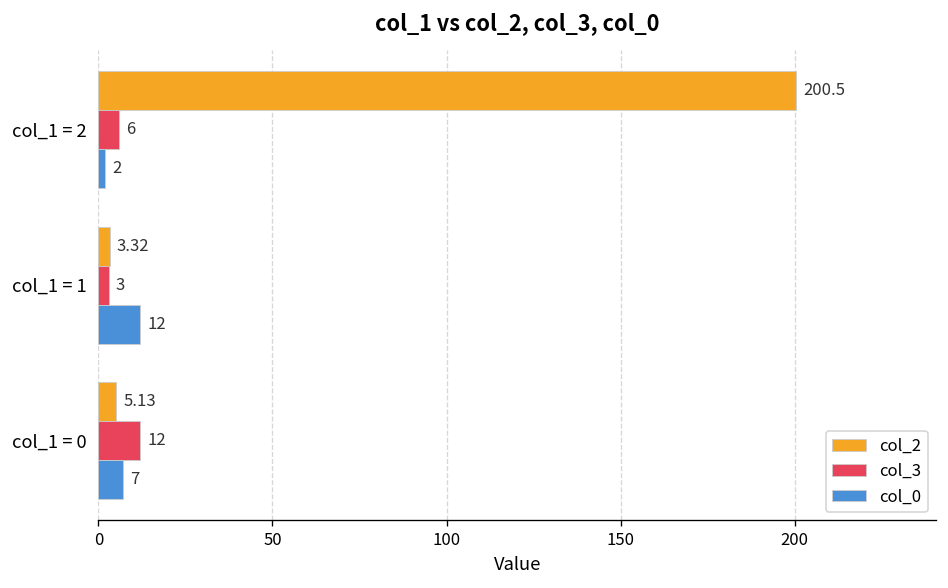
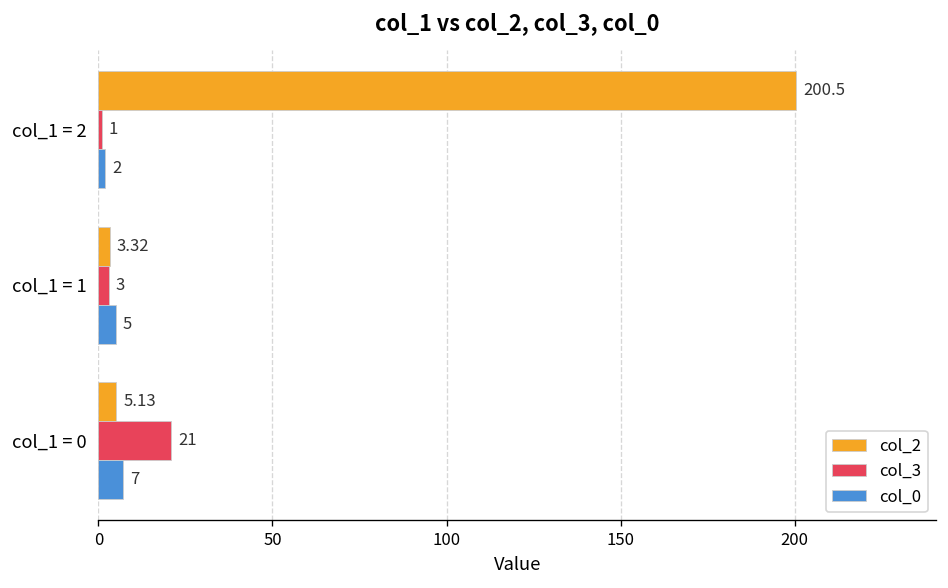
col_3, col_1 = 2: 6 -> 1
col_0, col_1 = 1: 12 -> 5
col_3, col_1 = 0: 12 -> 21
